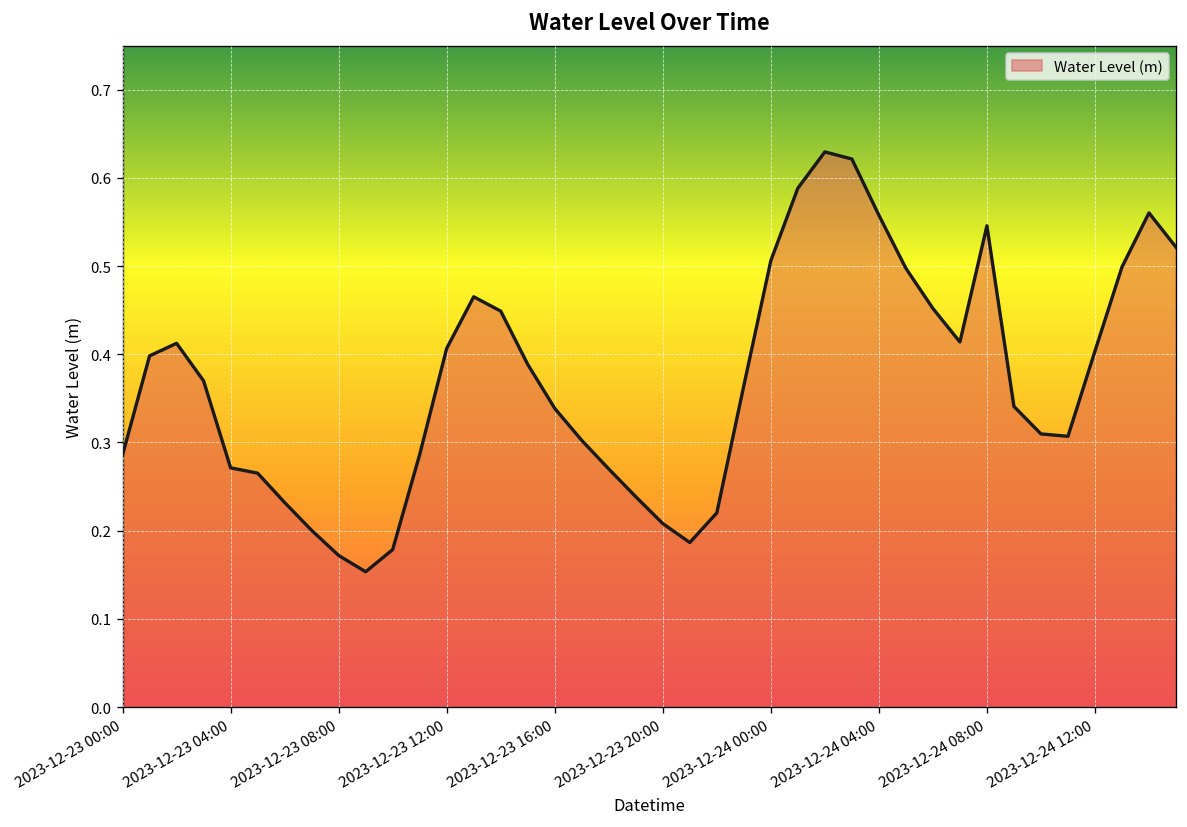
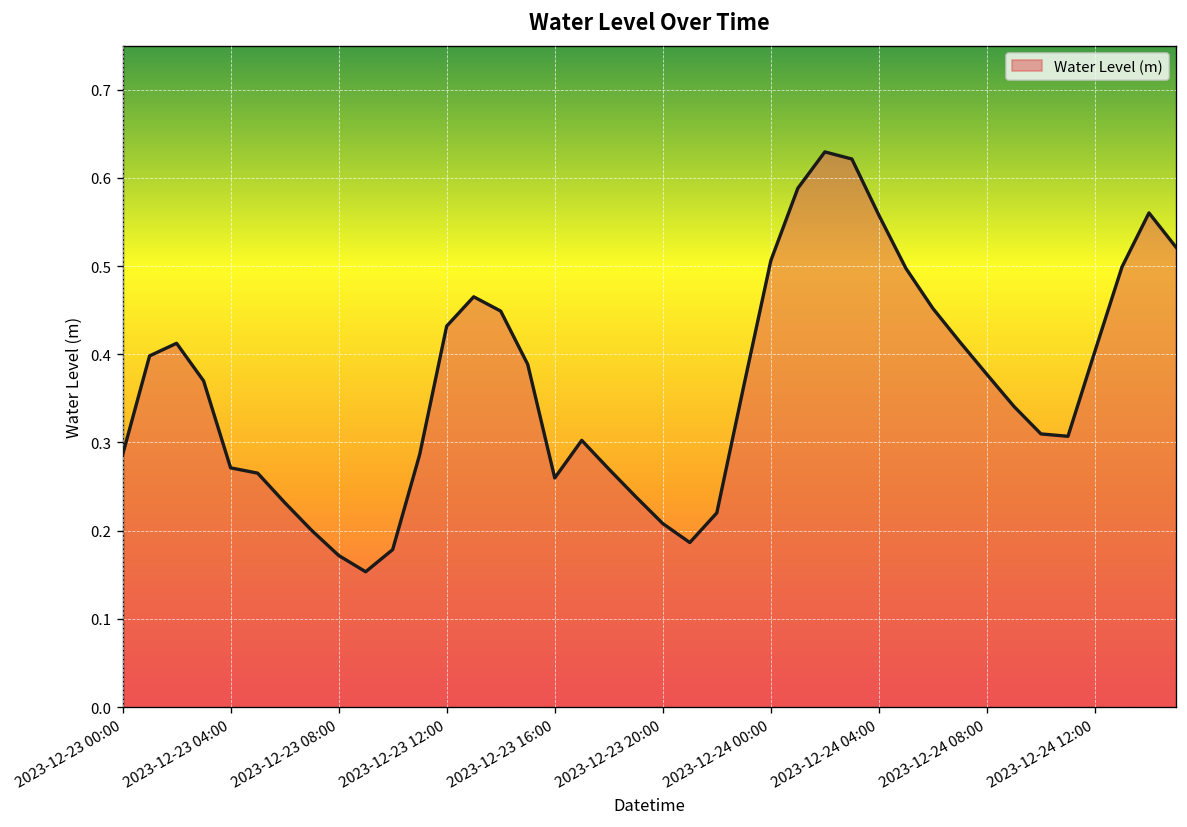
2023-12-23 12:00: 0.41 -> 0.43
2023-12-23 16:00: 0.34 -> 0.26
2023-12-24 08:00: 0.55 -> 0.38
